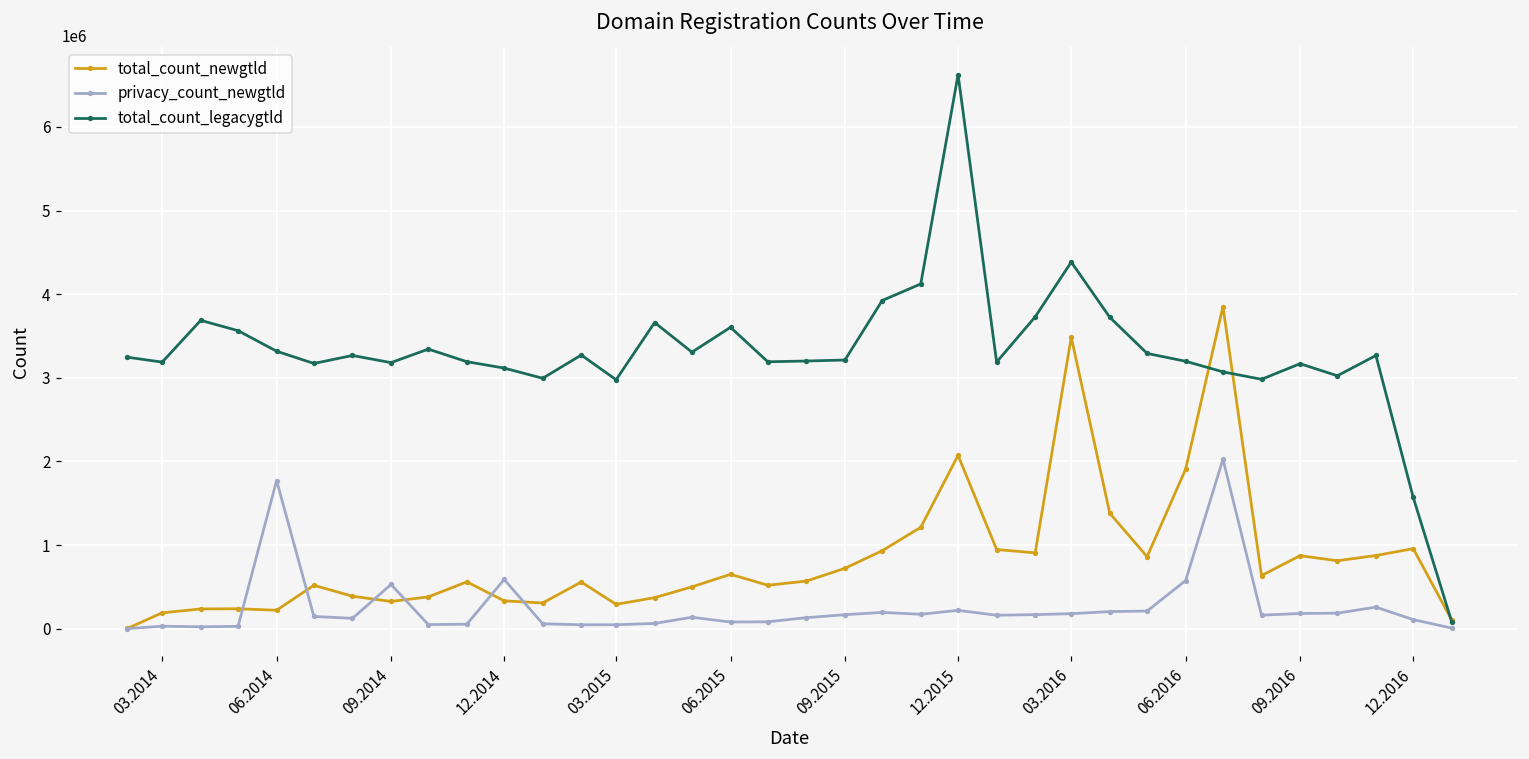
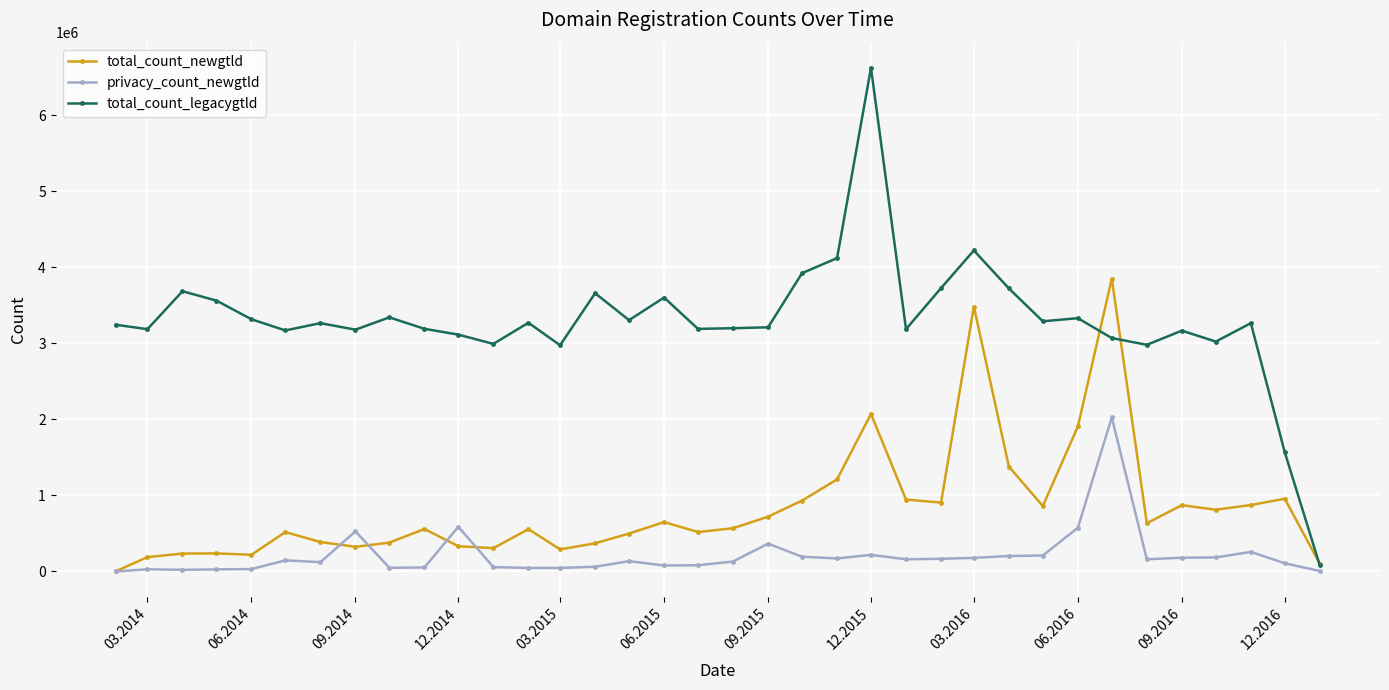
privacy_count_newgtld, 06.2014: 1800000 -> 0
privacy_count_newgtld, 09.2015: 200000 -> 400000
total_count_legacygtld, 03.2016: 4400000 -> 4200000
total_count_legacygtld, 06.2016: 3200000 -> 3300000
